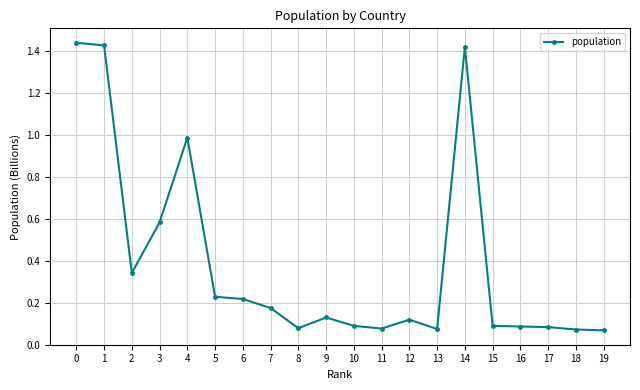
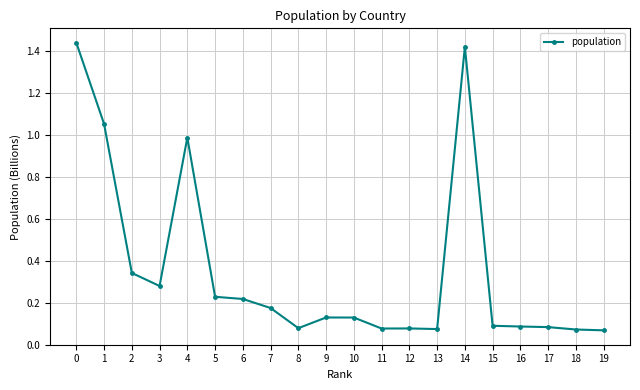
1: 1.43 -> 1.05
3: 0.58 -> 0.28
10: 0.09 -> 0.13
12: 0.12 -> 0.08
